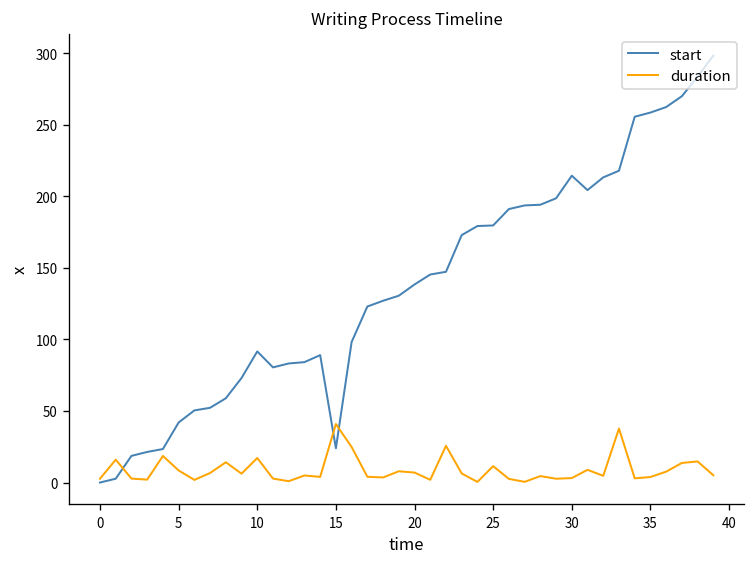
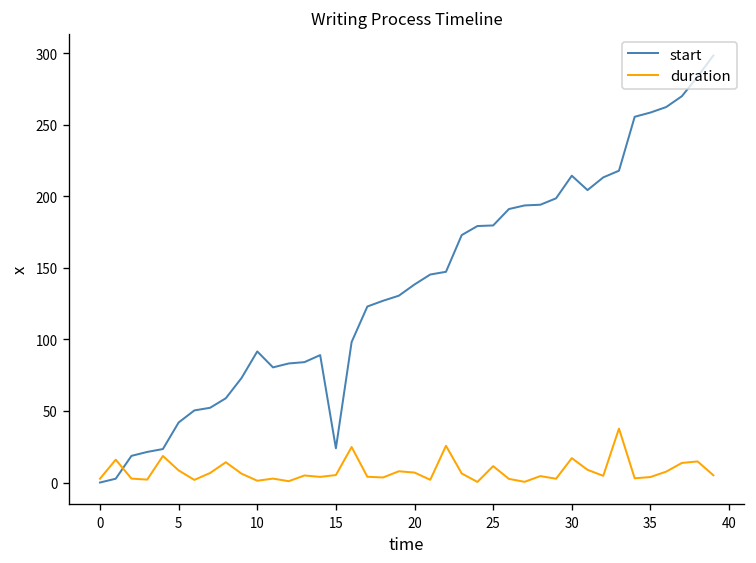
duration, 10: 17 -> 1
duration, 15: 41 -> 5
duration, 30: 3 -> 17
